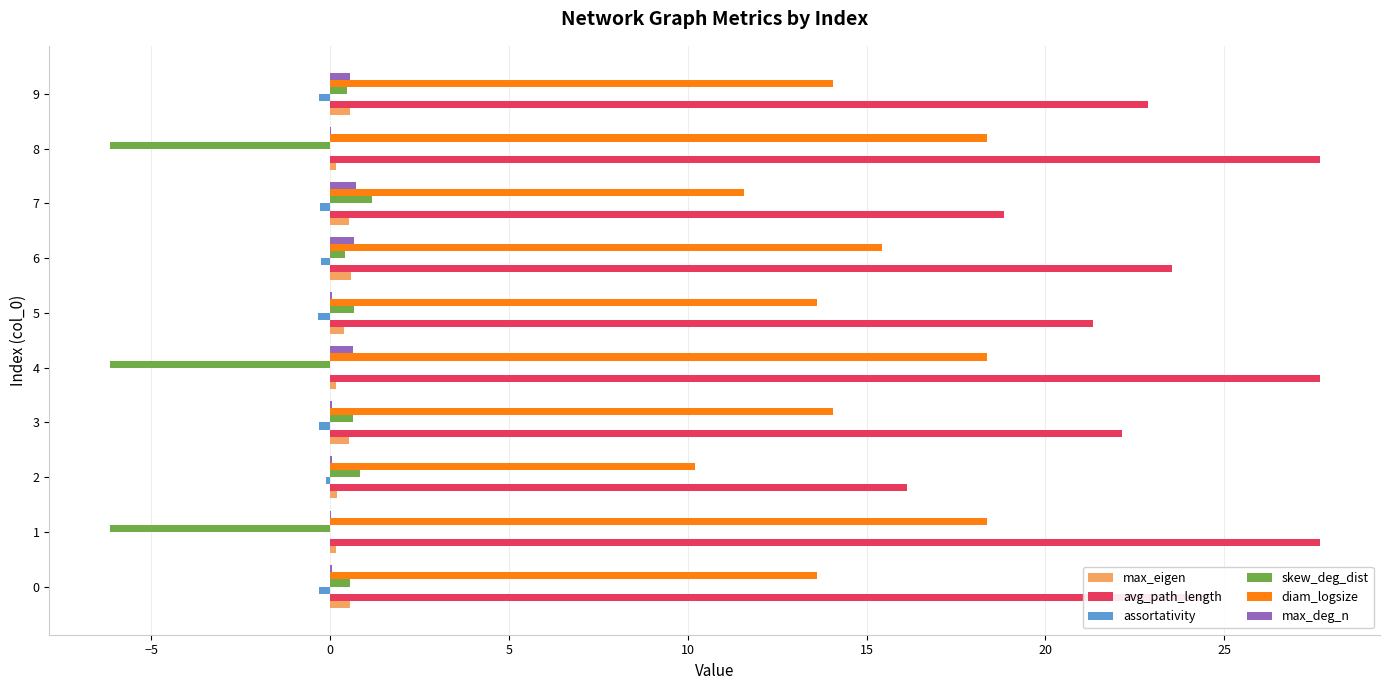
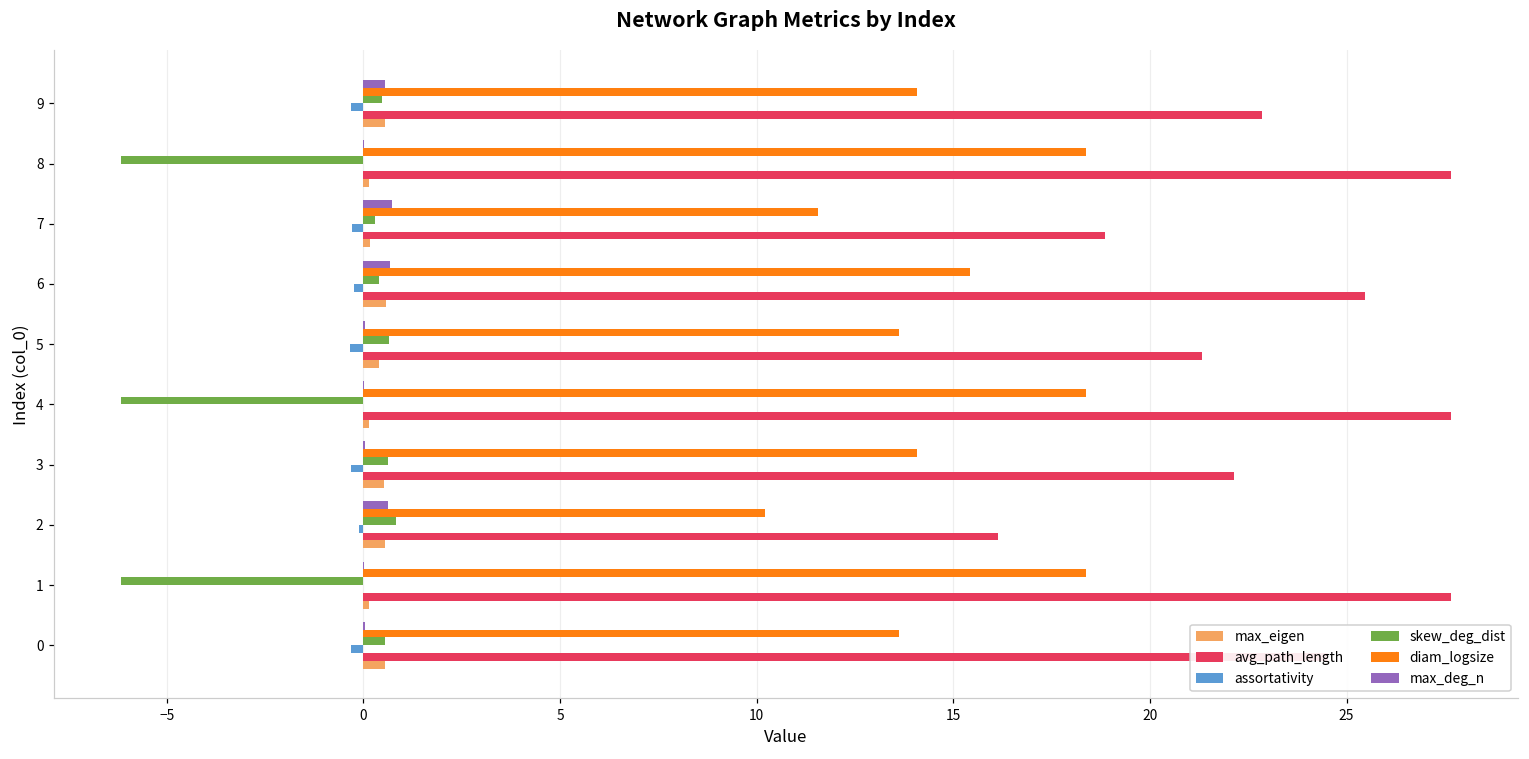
skew_deg_dist, 7: 1.2 -> 0.3
max_eigen, 7: 0.5 -> 0.2
avg_path_length, 6: 23.5 -> 25.5
max_deg_n, 4: 0.6 -> 0.0
max_deg_n, 2: 0.0 -> 0.6
max_eigen, 2: 0.2 -> 0.5
